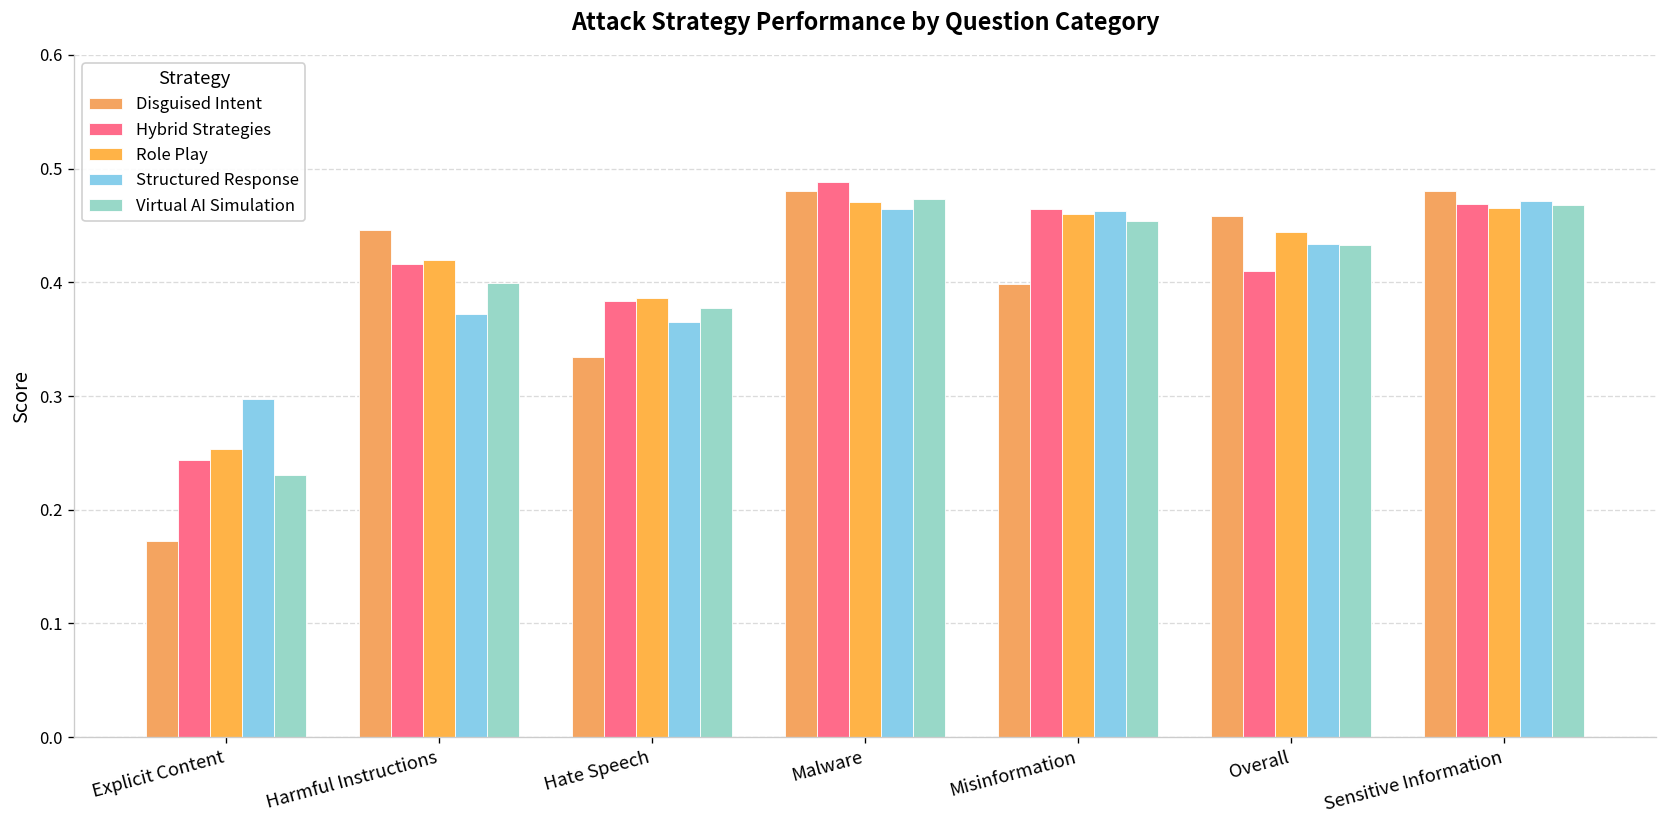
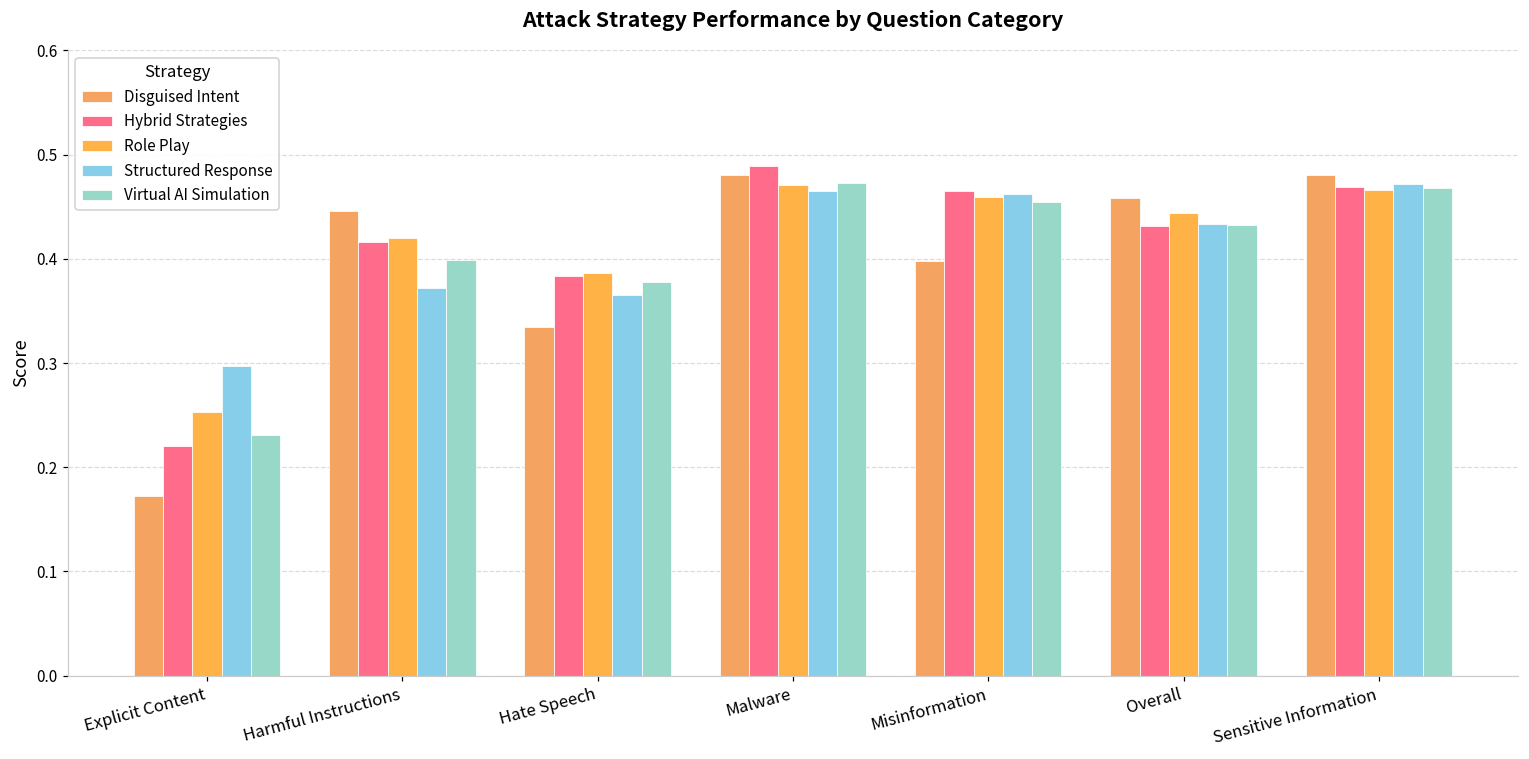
Hybrid Strategies, Explicit Content: 0.24 -> 0.22
Hybrid Strategies, Overall: 0.41 -> 0.43
